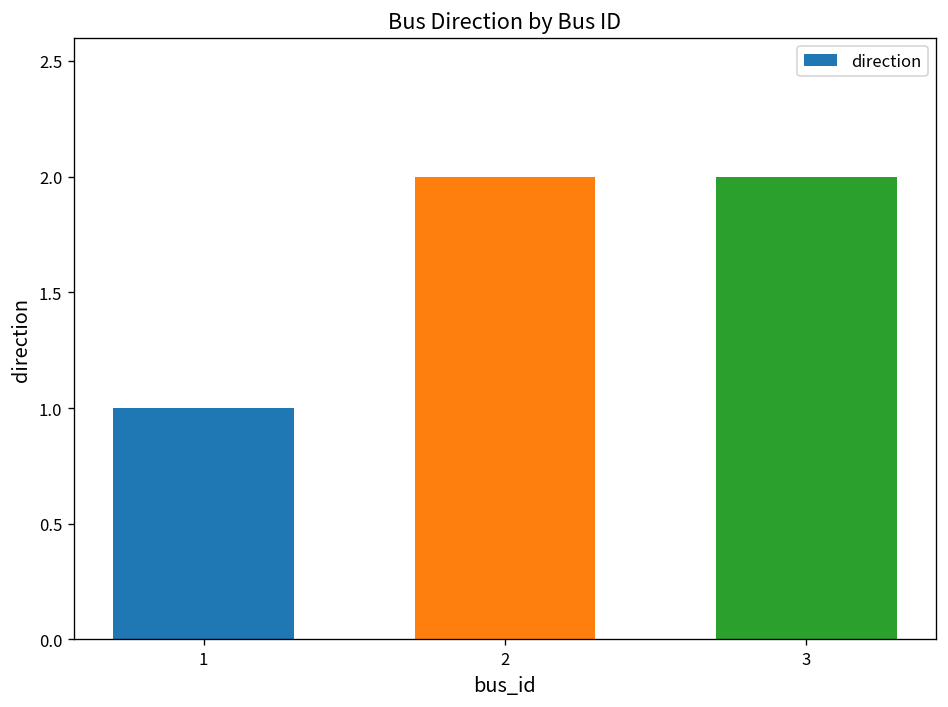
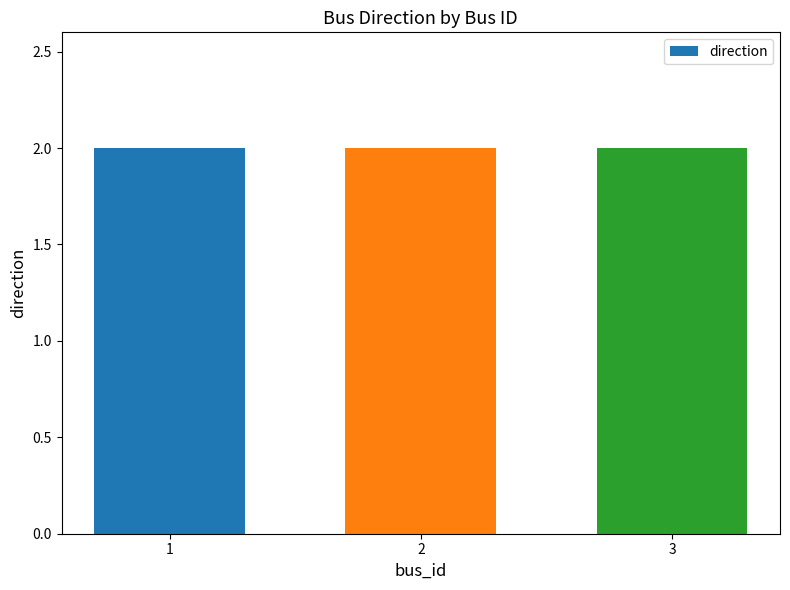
1: 1 -> 2
